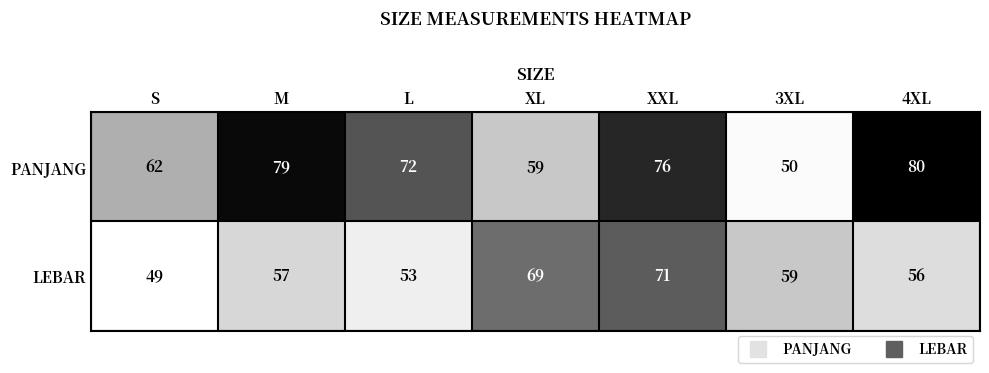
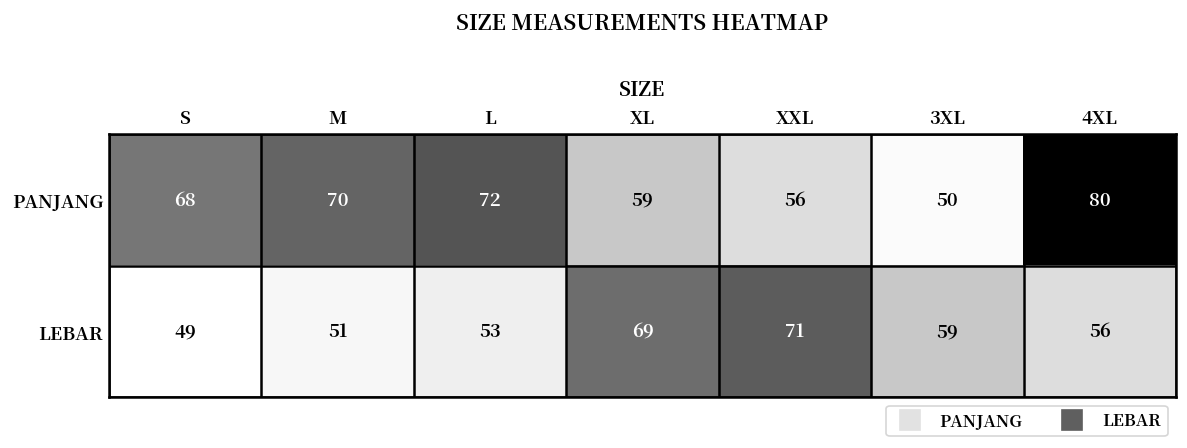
PANJANG, S: 62 -> 68
PANJANG, M: 79 -> 70
PANJANG, XXL: 76 -> 56
LEBAR, M: 57 -> 51
